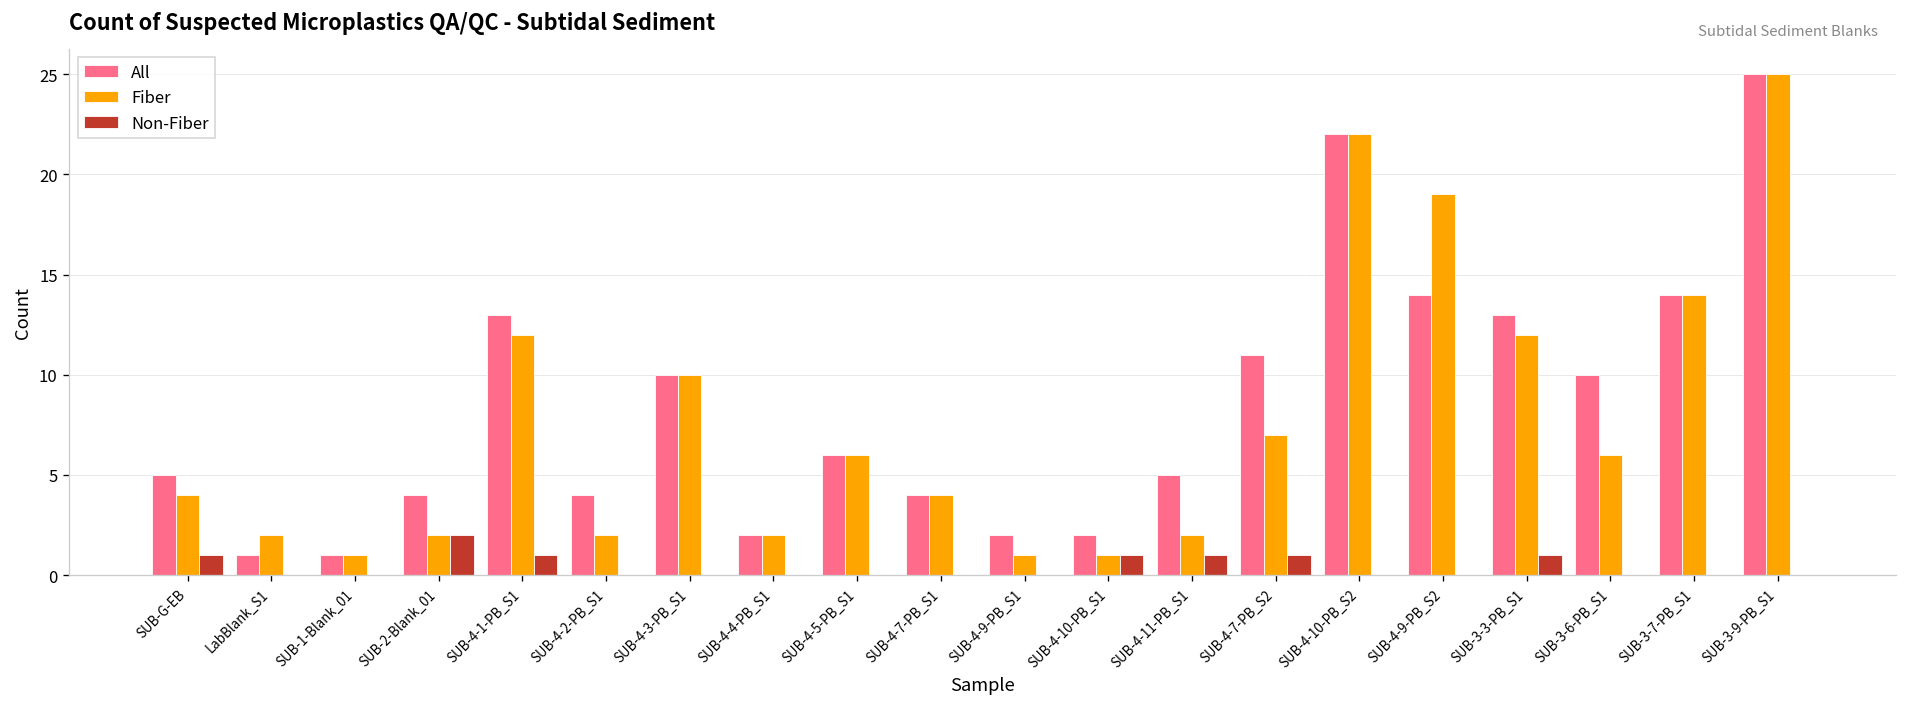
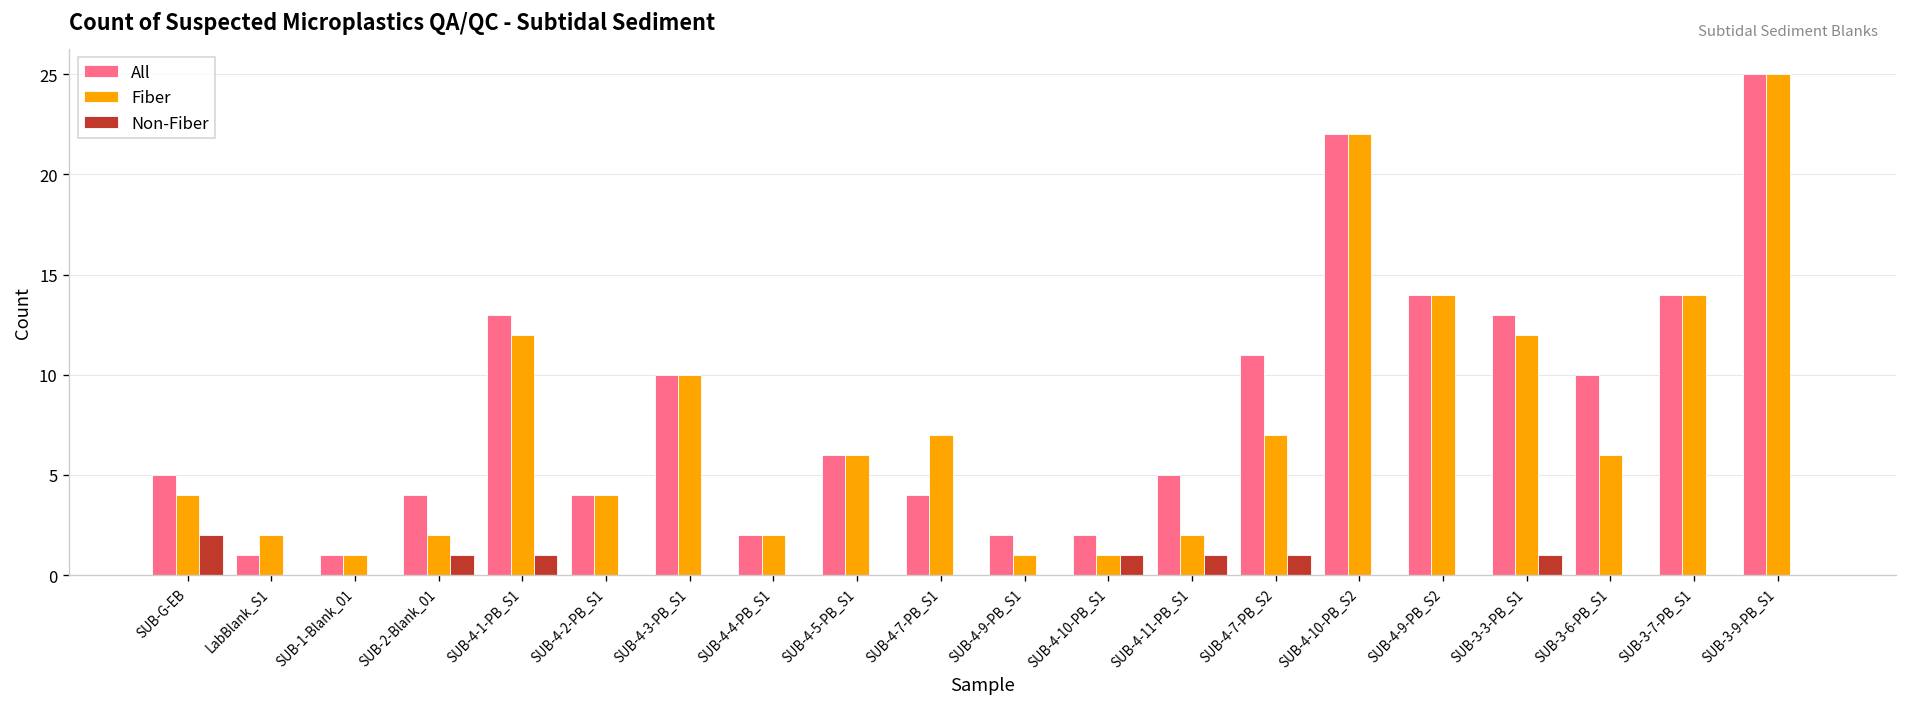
Non-Fiber, SUB-G-EB: 1 -> 2
Non-Fiber, SUB-2-Blank_01: 2 -> 1
Fiber, SUB-4-2-PB_S1: 2 -> 4
Fiber, SUB-4-7-PB_S1: 4 -> 7
Fiber, SUB-4-9-PB_S2: 19 -> 14
